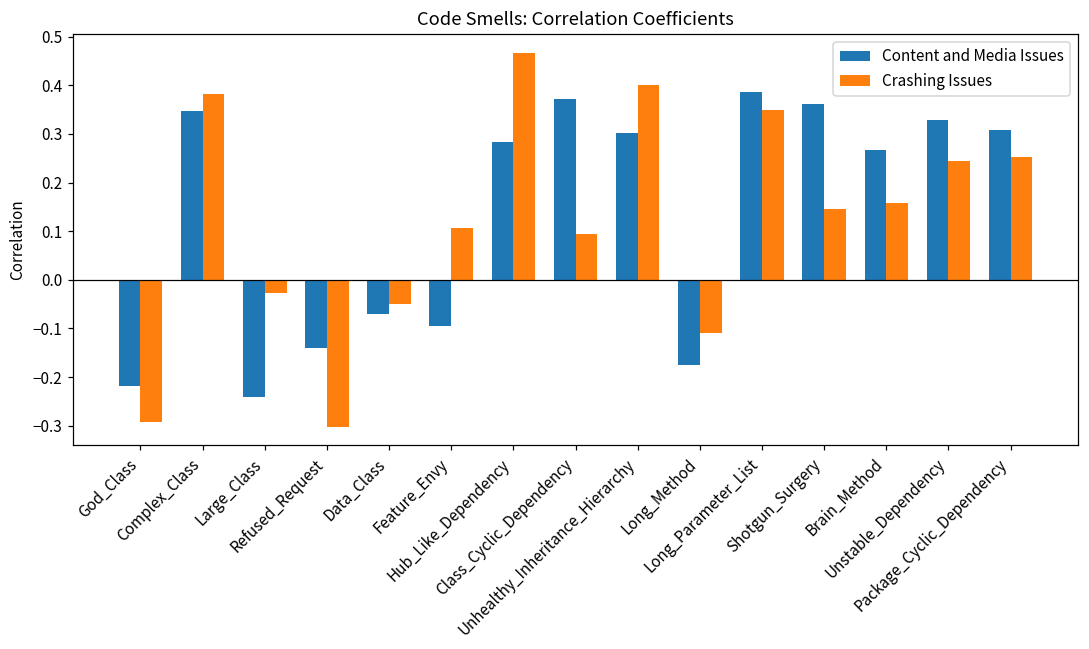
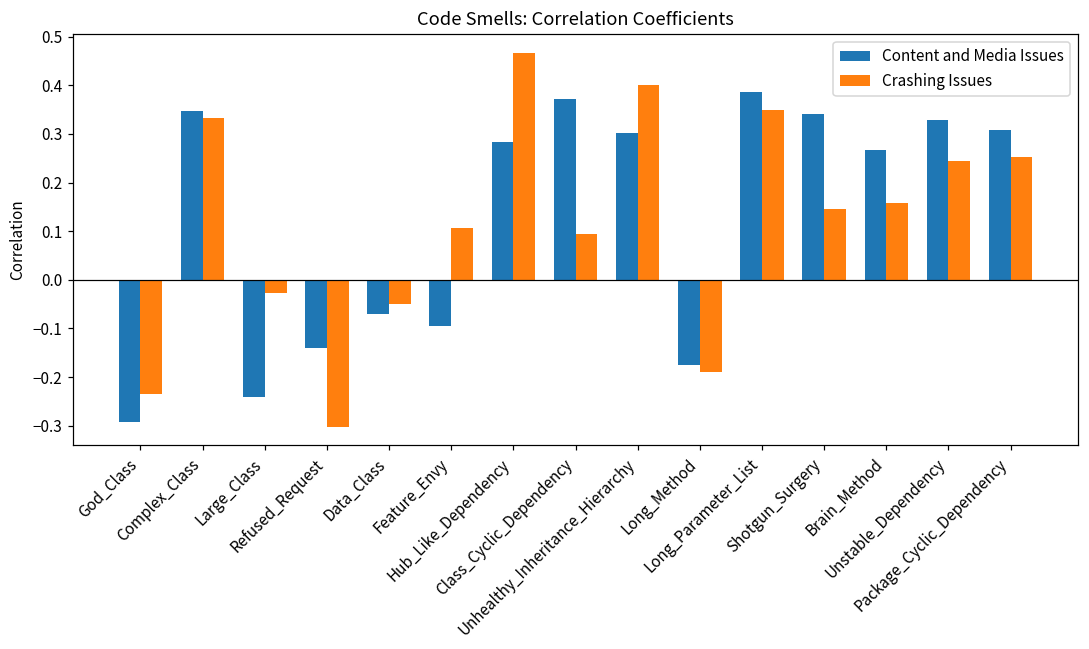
Content and Media Issues, God_Class: -0.22 -> -0.29
Crashing Issues, God_Class: -0.29 -> -0.23
Crashing Issues, Complex_Class: 0.38 -> 0.33
Crashing Issues, Long_Method: -0.11 -> -0.19
Content and Media Issues, Shotgun_Surgery: 0.36 -> 0.34
